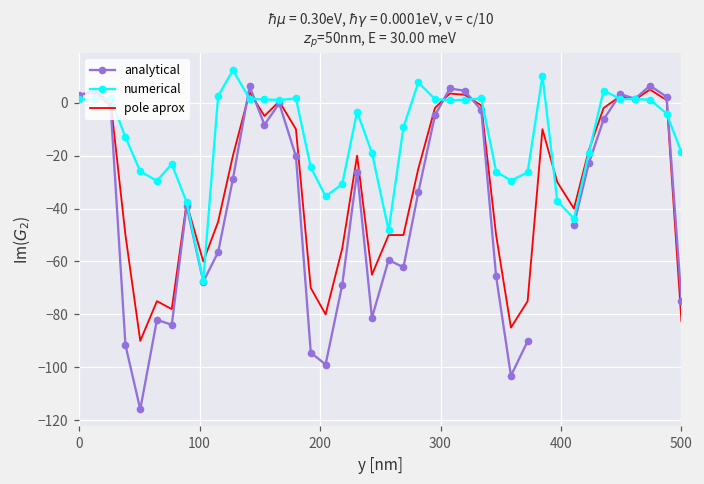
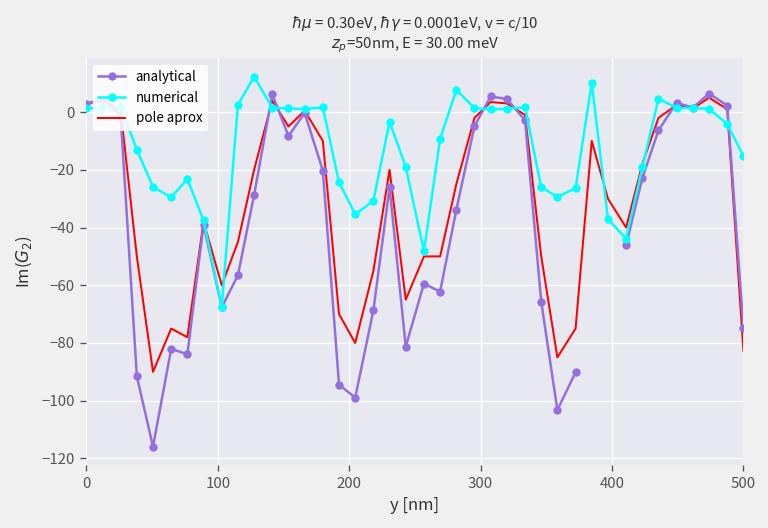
numerical, 500: -19 -> -15
